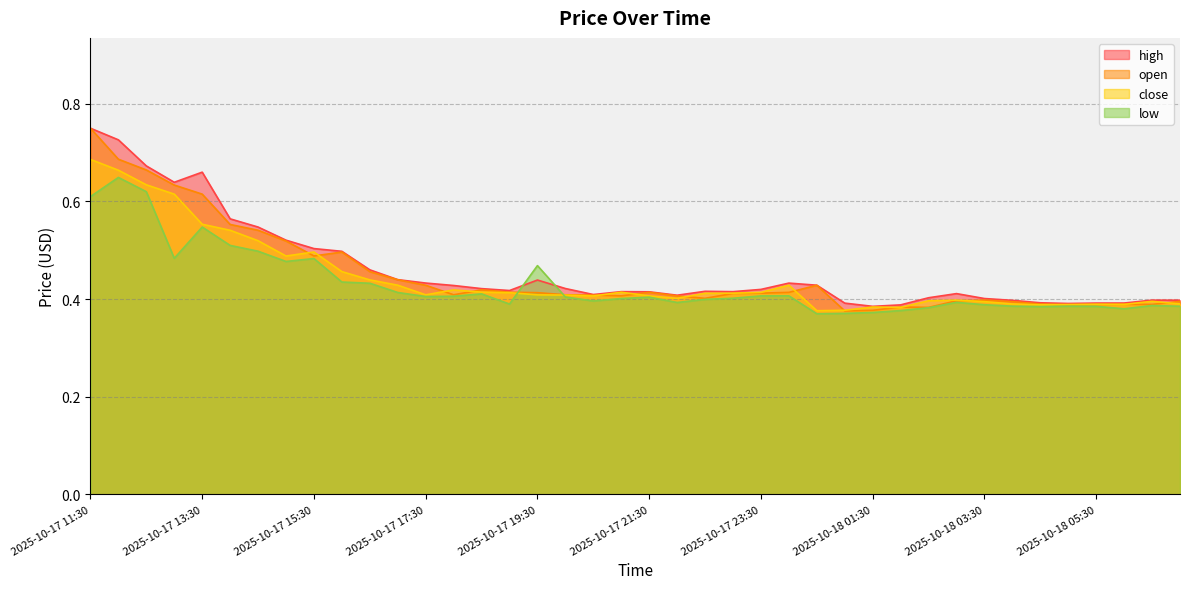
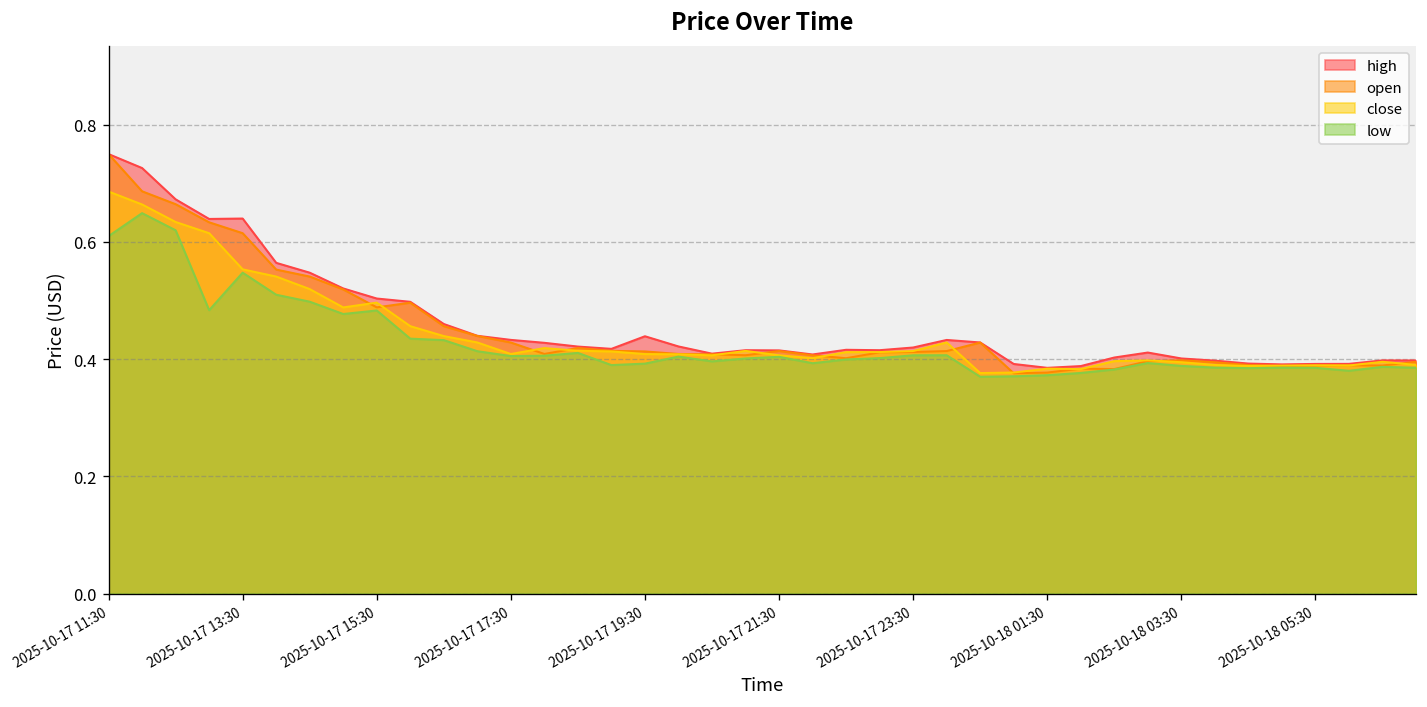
high, 2025-10-17 13:30: 0.66 -> 0.64
low, 2025-10-17 19:30: 0.47 -> 0.39
